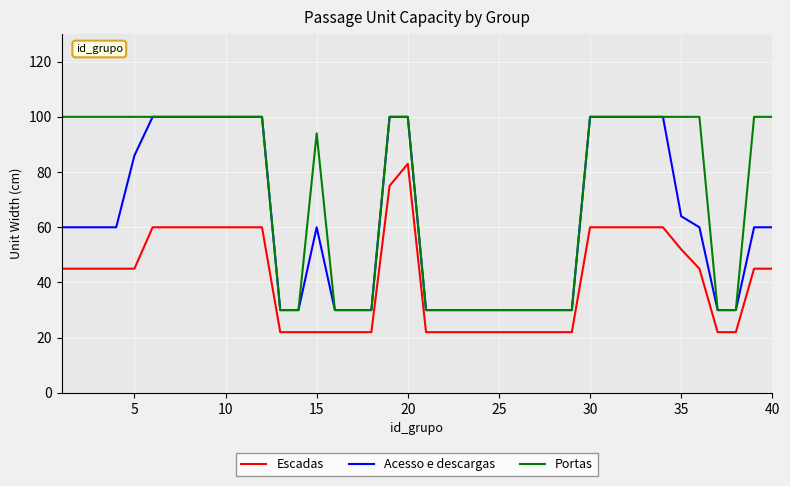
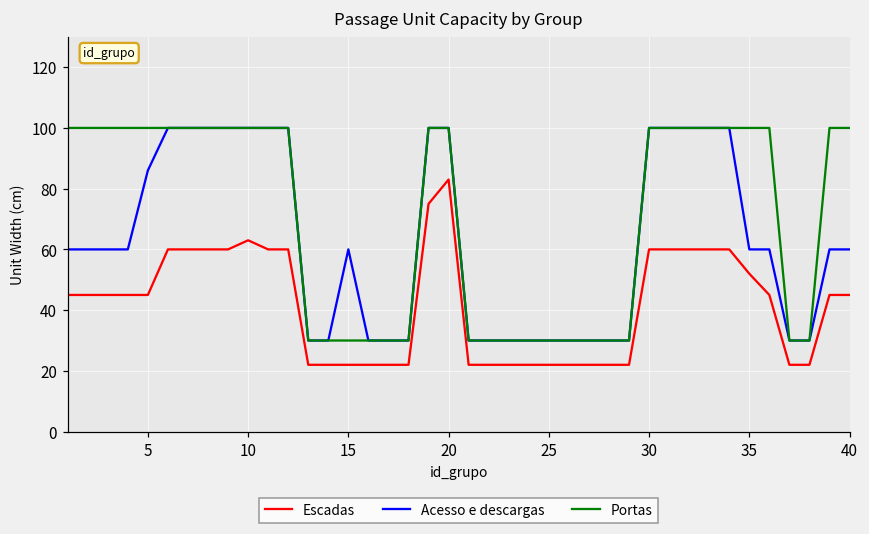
Escadas, 10: 60 -> 63
Portas, 15: 94 -> 30
Acesso e descargas, 35: 64 -> 60
